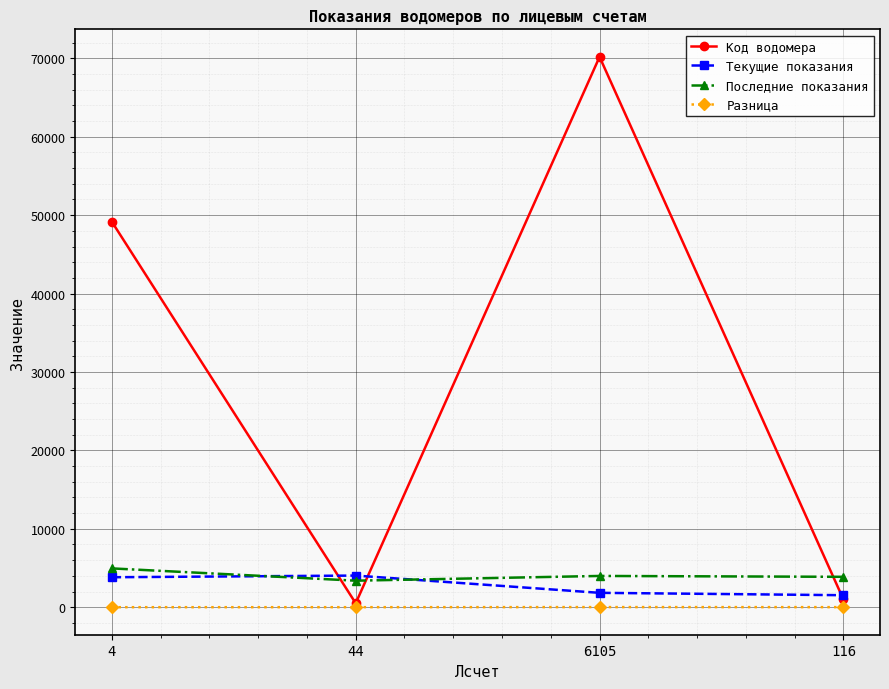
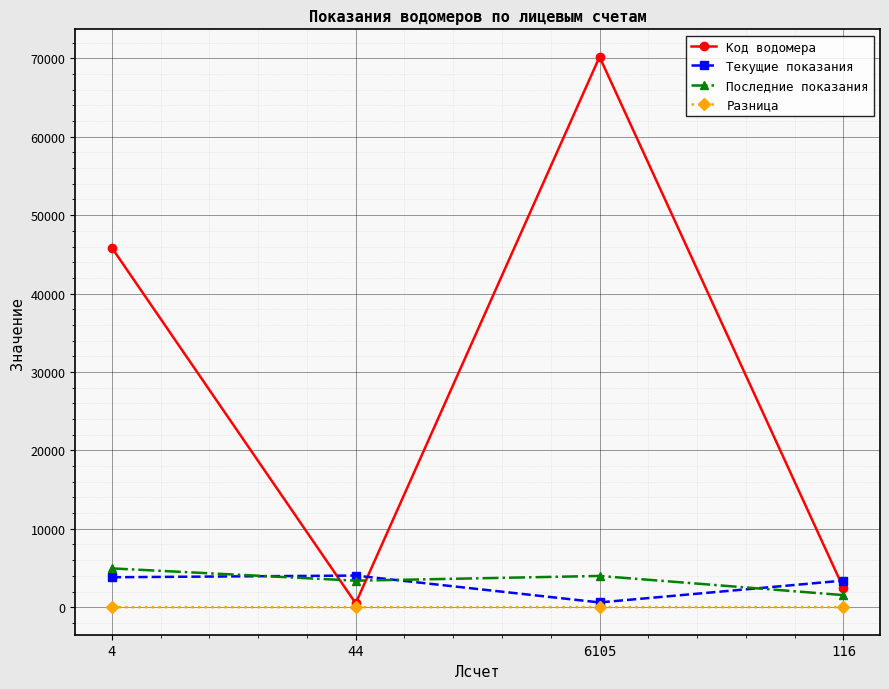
Код водомера, 4: 49000 -> 46000
Текущие показания, 6105: 2000 -> 1000
Код водомера, 116: 1000 -> 2000
Текущие показания, 116: 2000 -> 3000
Последние показания, 116: 4000 -> 2000
